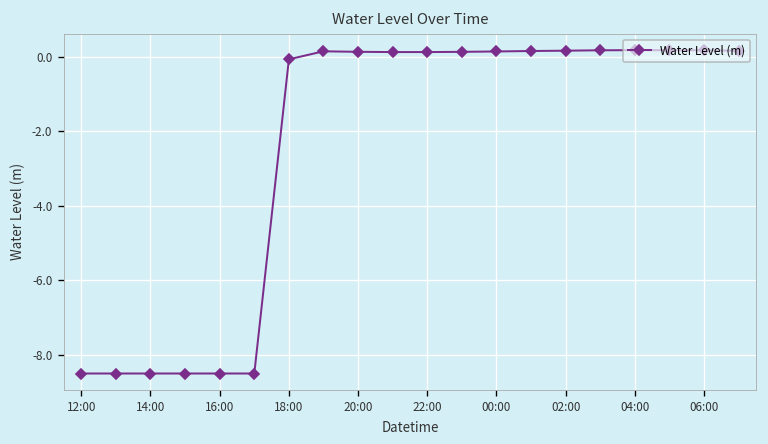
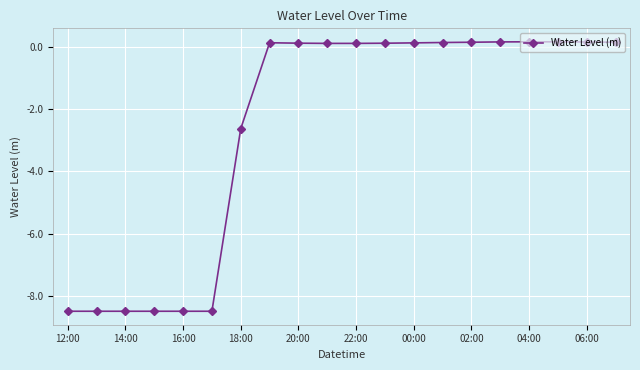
18:00: -0.1 -> -2.6
